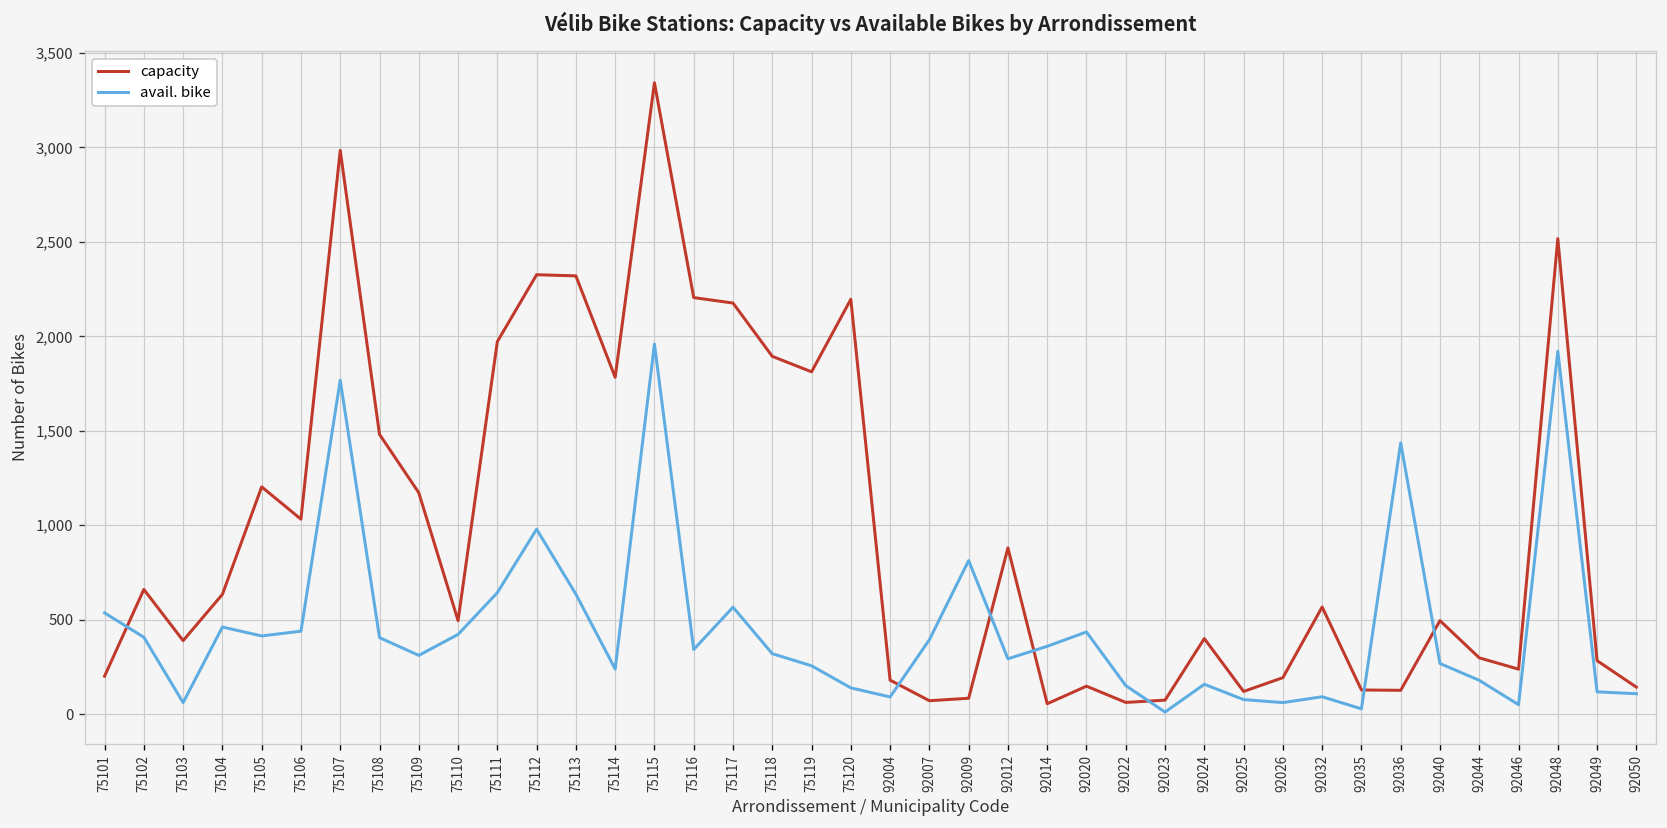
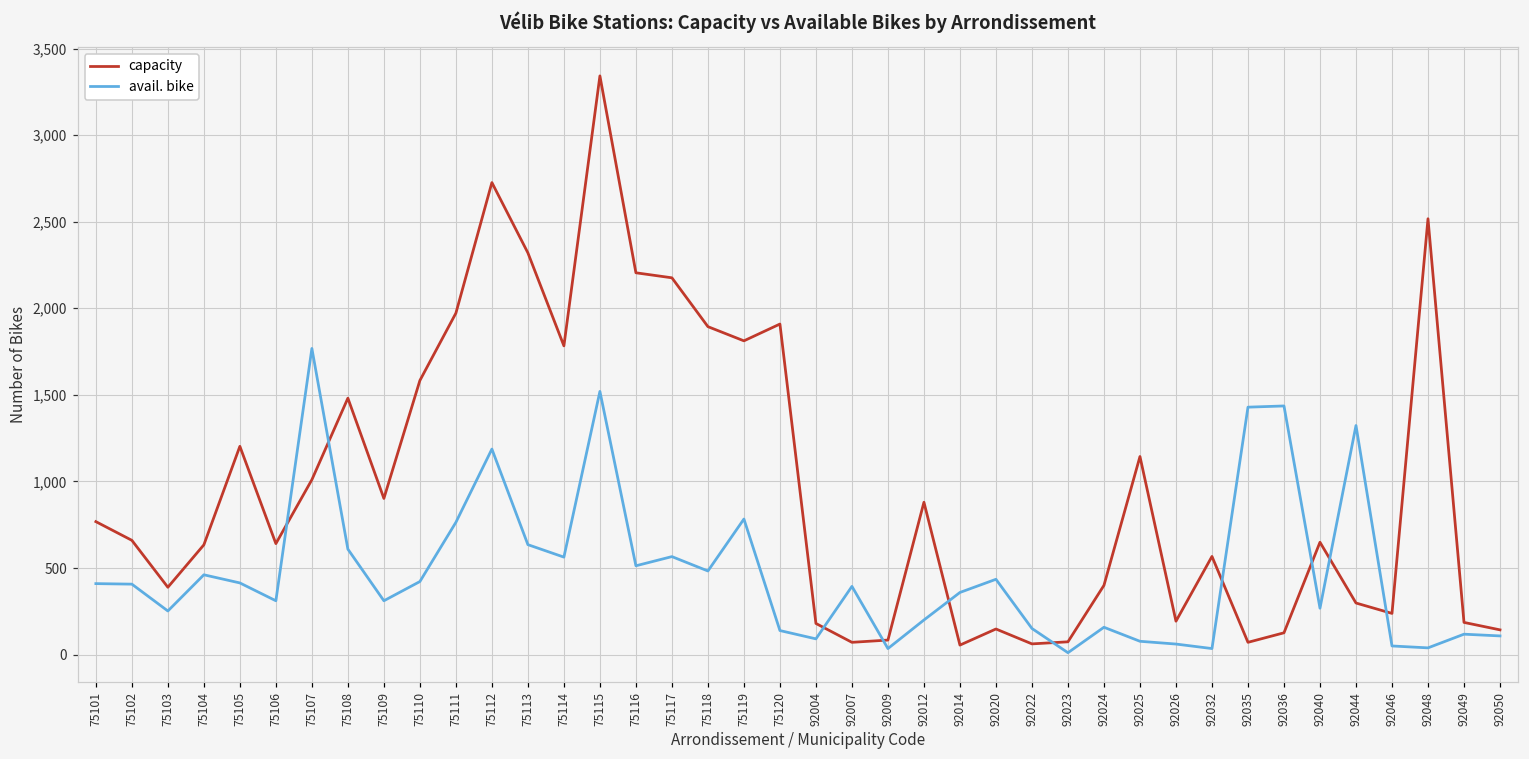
capacity, 75101: 200 -> 770
avail. bike, 75101: 540 -> 410
avail. bike, 75103: 60 -> 250
capacity, 75106: 1,030 -> 640
avail. bike, 75106: 440 -> 310
capacity, 75107: 2,980 -> 1,010
avail. bike, 75108: 410 -> 610
capacity, 75109: 1,170 -> 900
capacity, 75110: 500 -> 1,580
avail. bike, 75111: 640 -> 760
capacity, 75112: 2,330 -> 2,730
avail. bike, 75112: 980 -> 1,190
avail. bike, 75114: 240 -> 560
avail. bike, 75115: 1,960 -> 1,520
avail. bike, 75116: 340 -> 510
avail. bike, 75118: 320 -> 480
avail. bike, 75119: 260 -> 780
capacity, 75120: 2,200 -> 1,910
avail. bike, 92009: 810 -> 40
avail. bike, 92012: 290 -> 200
capacity, 92025: 120 -> 1,140
avail. bike, 92032: 90 -> 40
capacity, 92035: 130 -> 70
avail. bike, 92035: 30 -> 1,430
capacity, 92040: 500 -> 650
avail. bike, 92044: 180 -> 1,320
avail. bike, 92048: 1,920 -> 40
capacity, 92049: 280 -> 190
